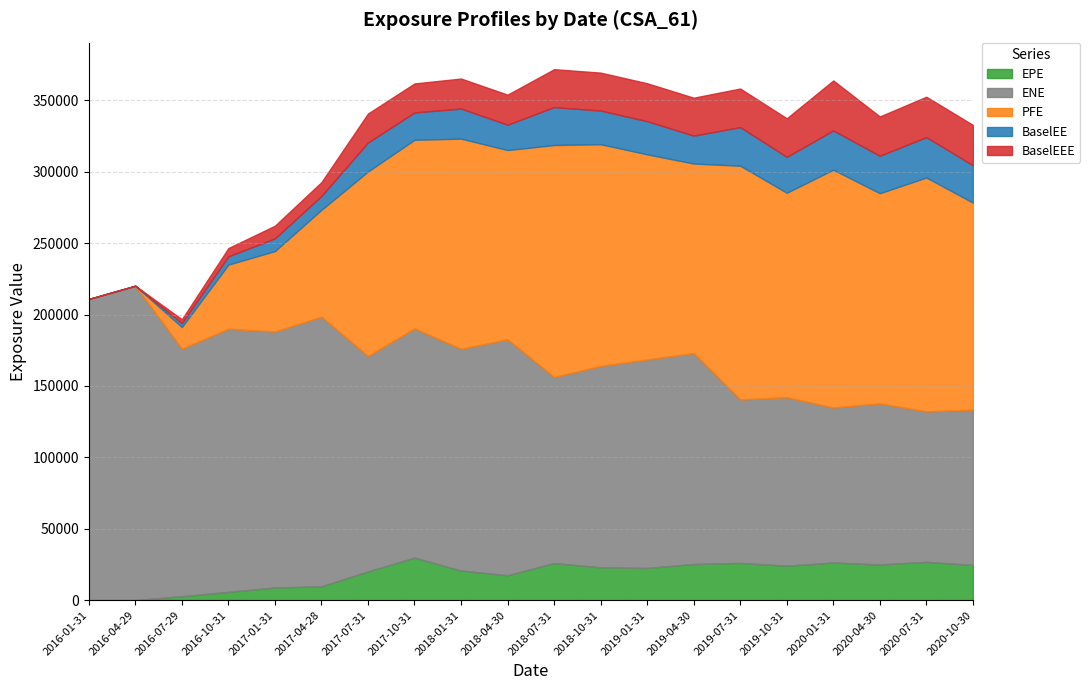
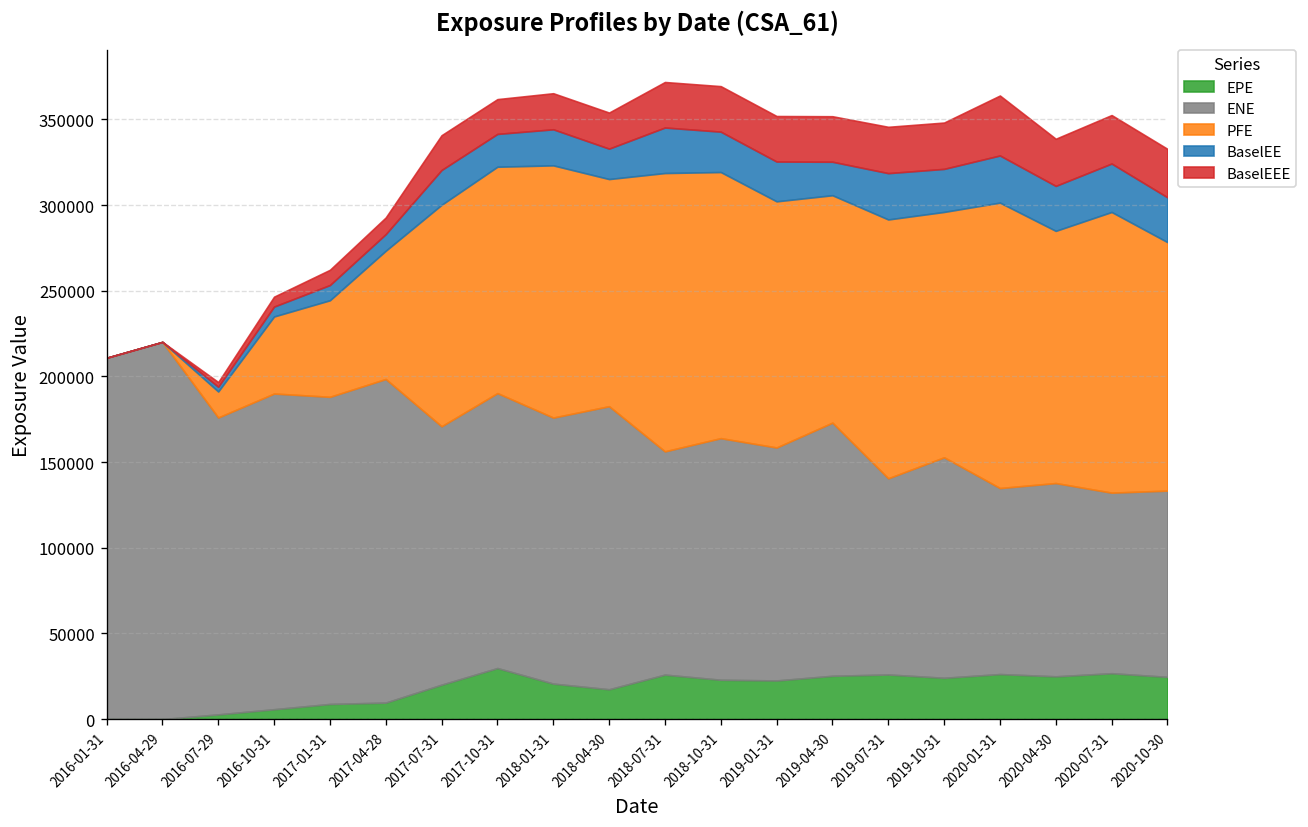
ENE, 2019-01-31: 146000 -> 136000
PFE, 2019-07-31: 164000 -> 151000
ENE, 2019-10-31: 118000 -> 129000
